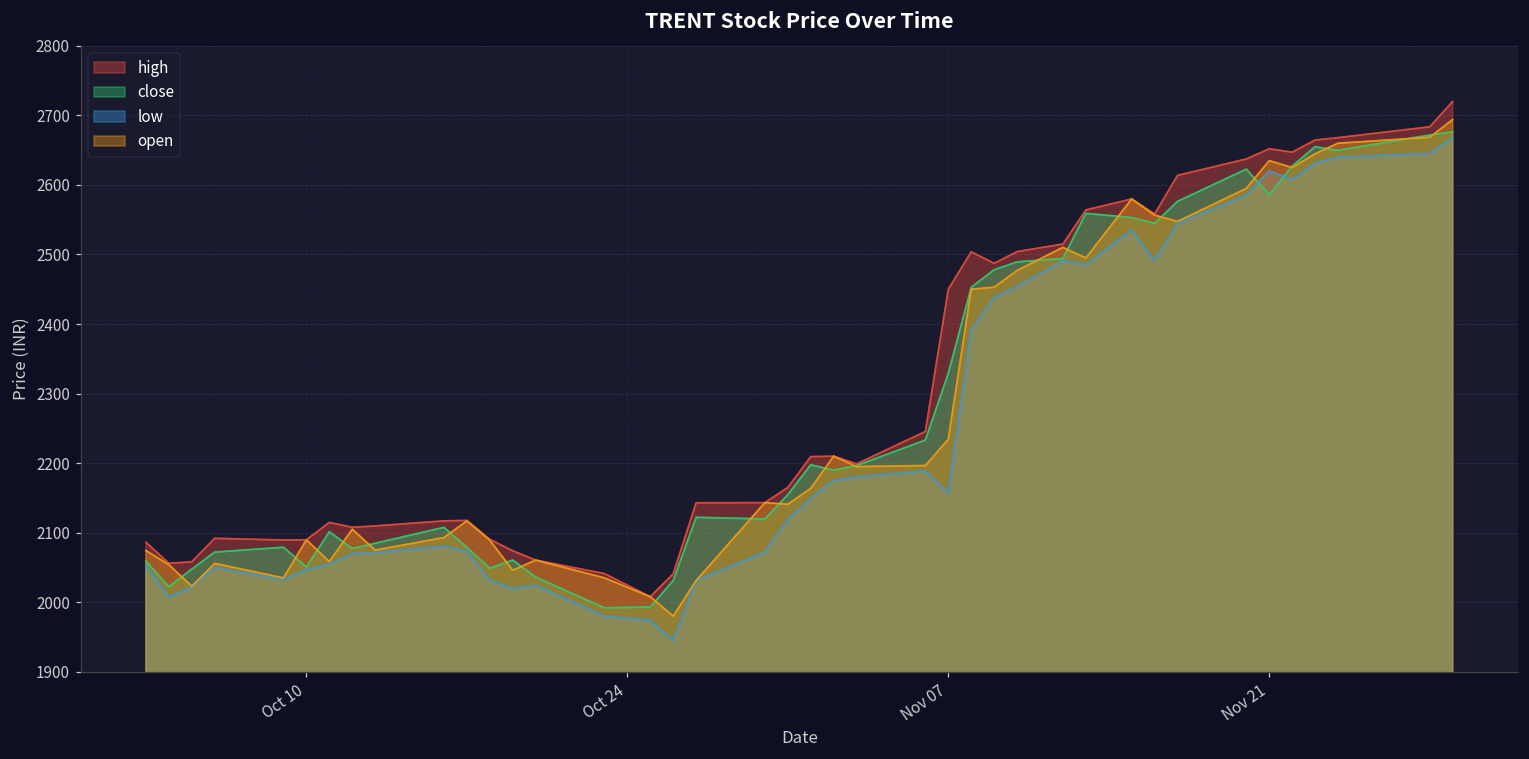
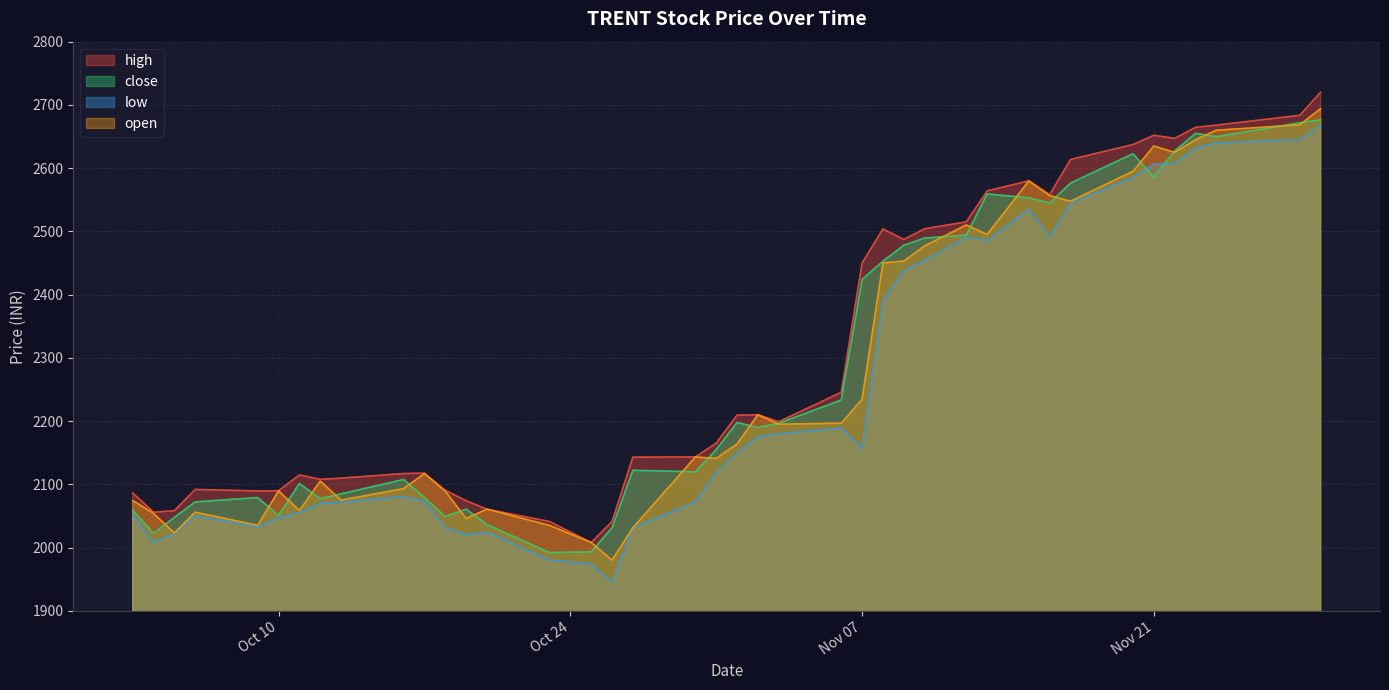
close, Nov 07: 2330 -> 2420
low, Nov 21: 2620 -> 2610
